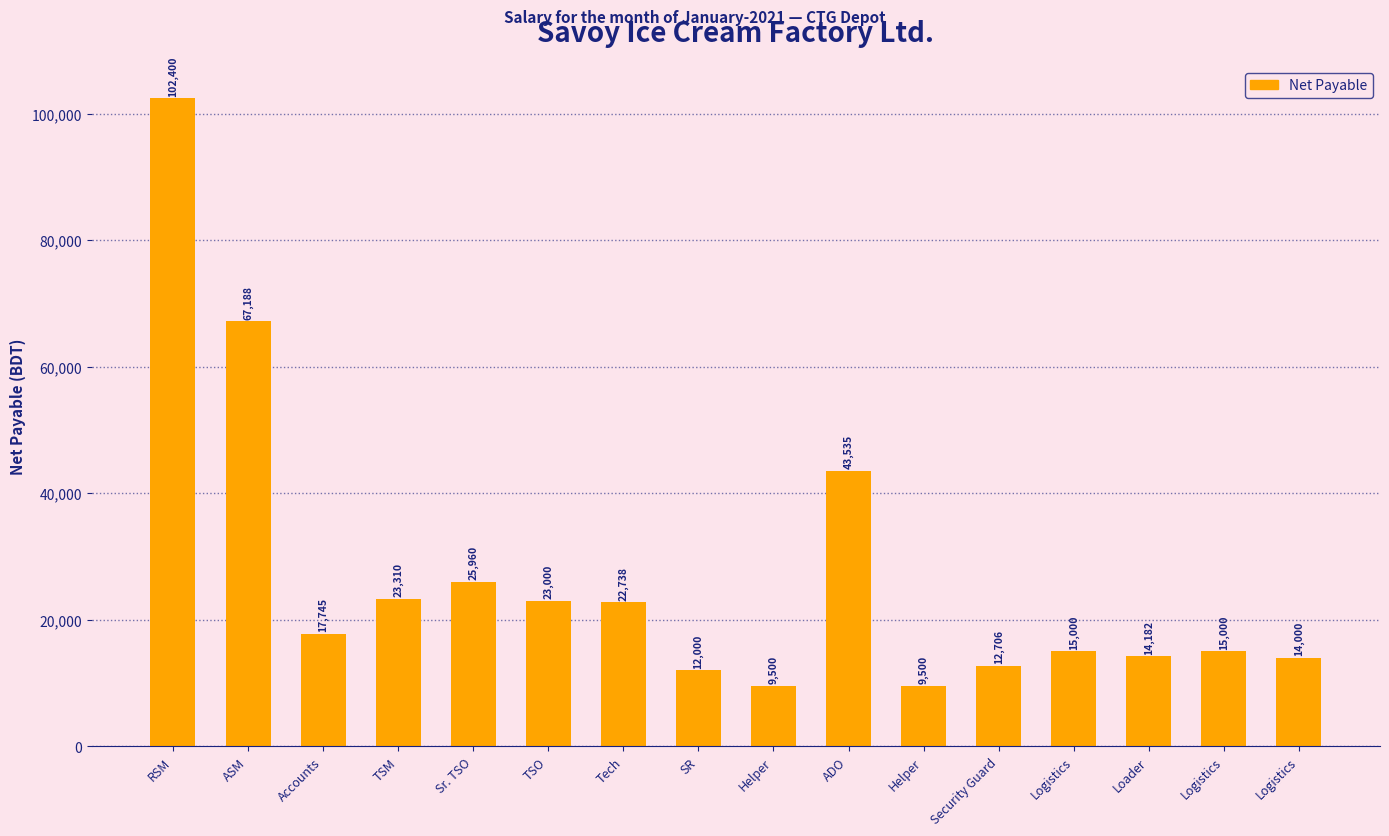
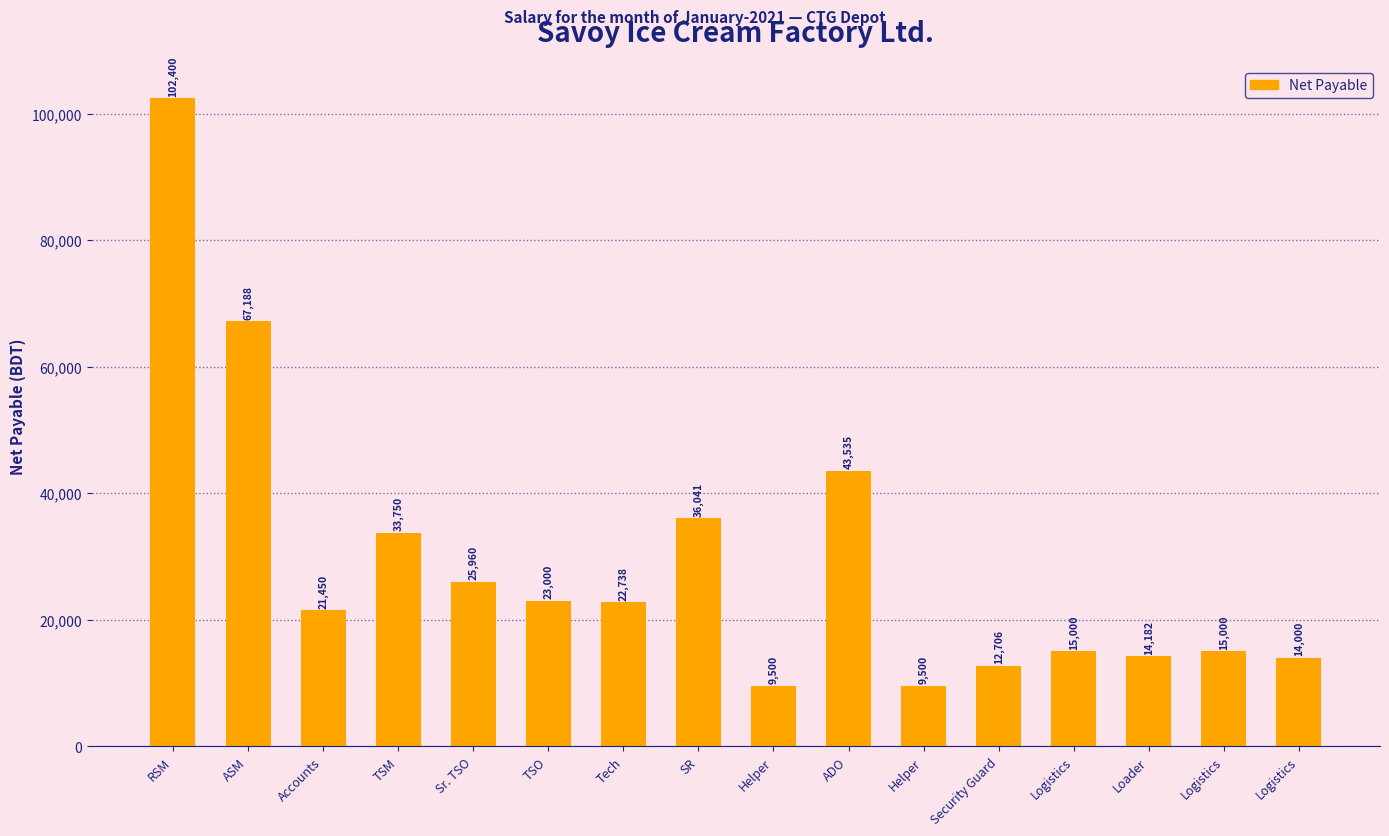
Accounts: 17,745 -> 21,450
TSM: 23,310 -> 33,750
SR: 12,000 -> 36,041
